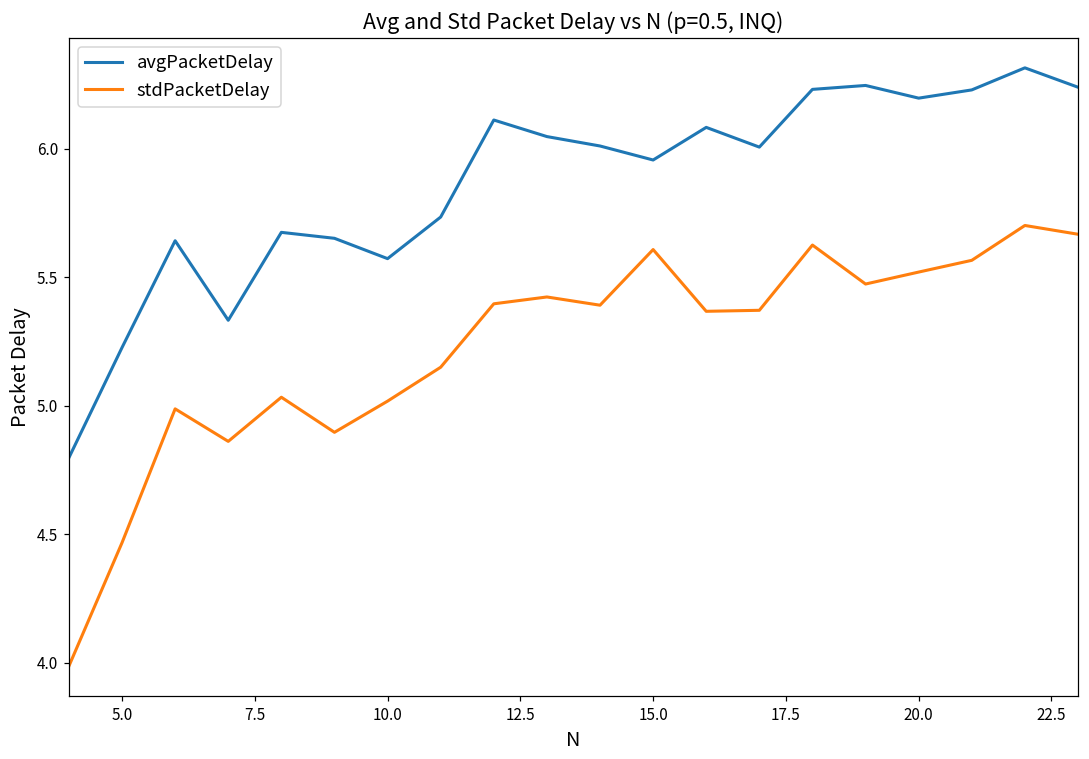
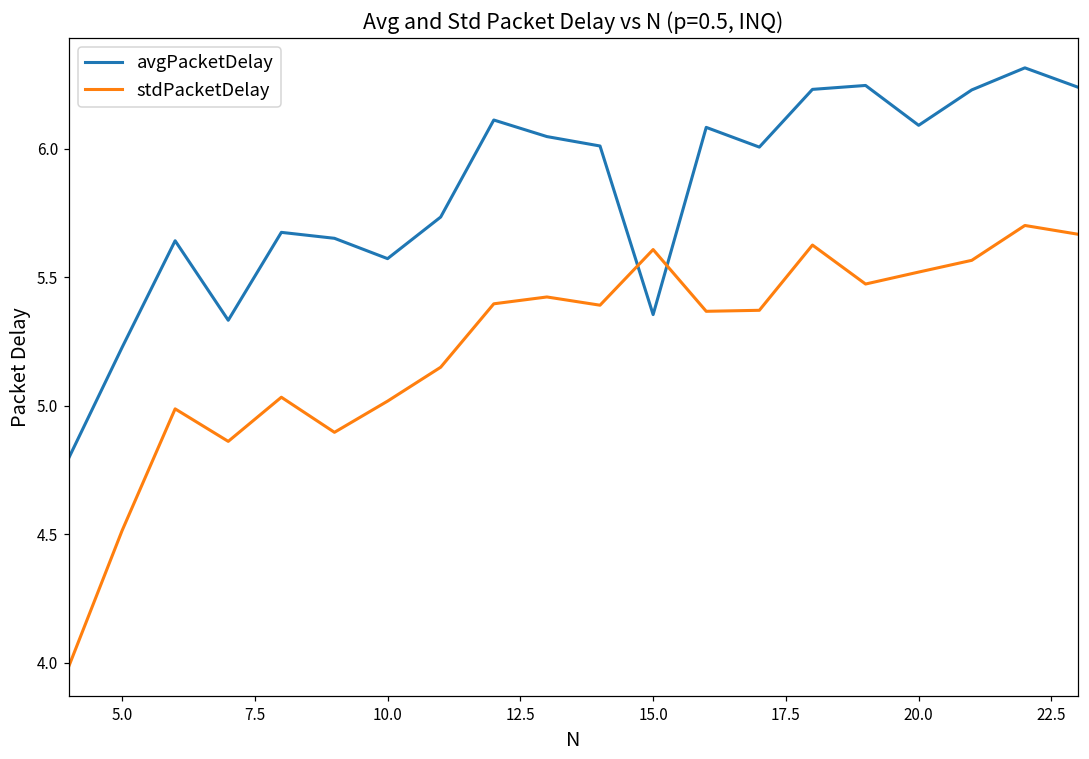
stdPacketDelay, 5.0: 4.47 -> 4.51
avgPacketDelay, 15.0: 5.96 -> 5.36
avgPacketDelay, 20.0: 6.20 -> 6.09
